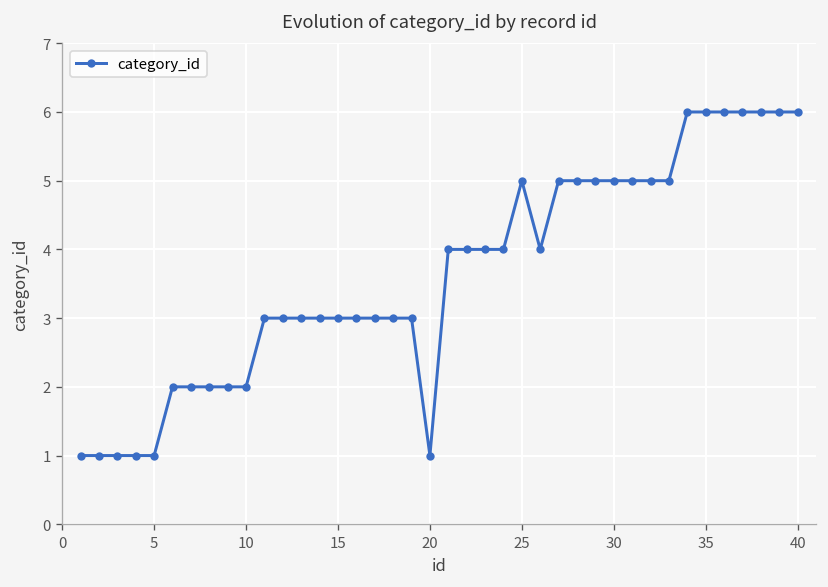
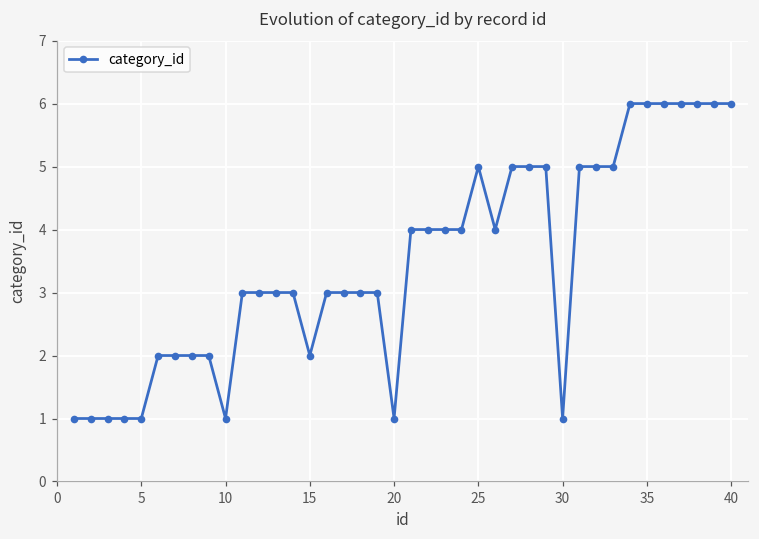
10: 2 -> 1
15: 3 -> 2
30: 5 -> 1
